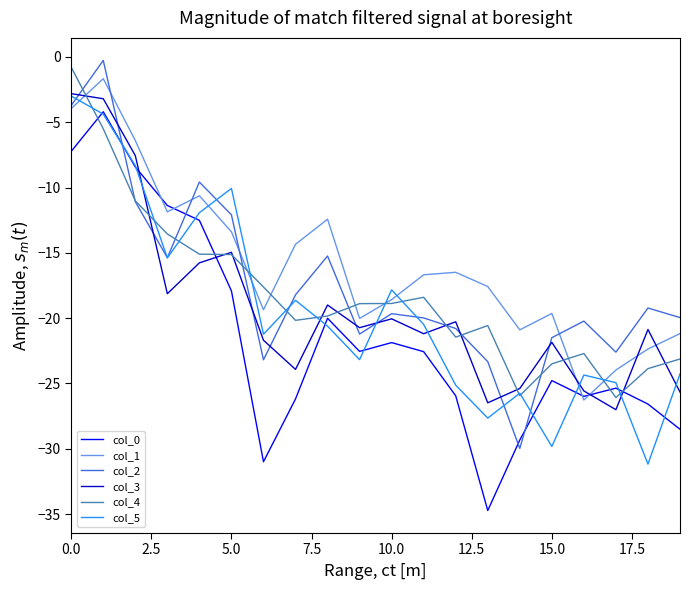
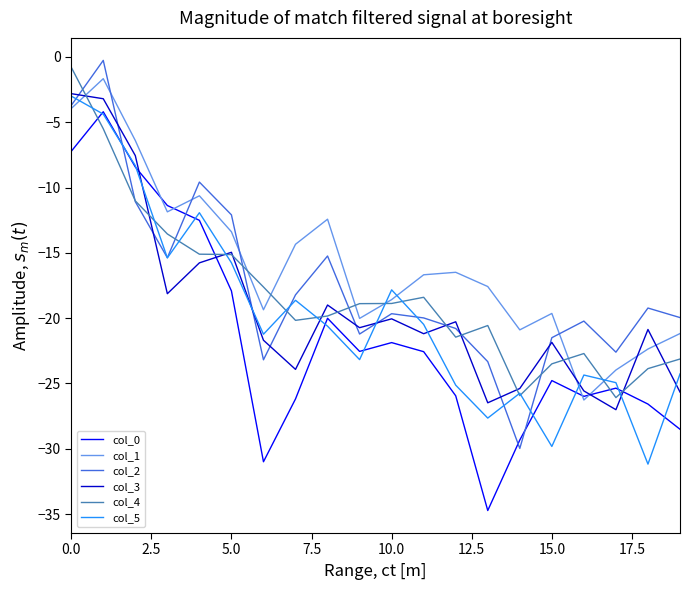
col_5, 5.0: -10.1 -> -15.8
